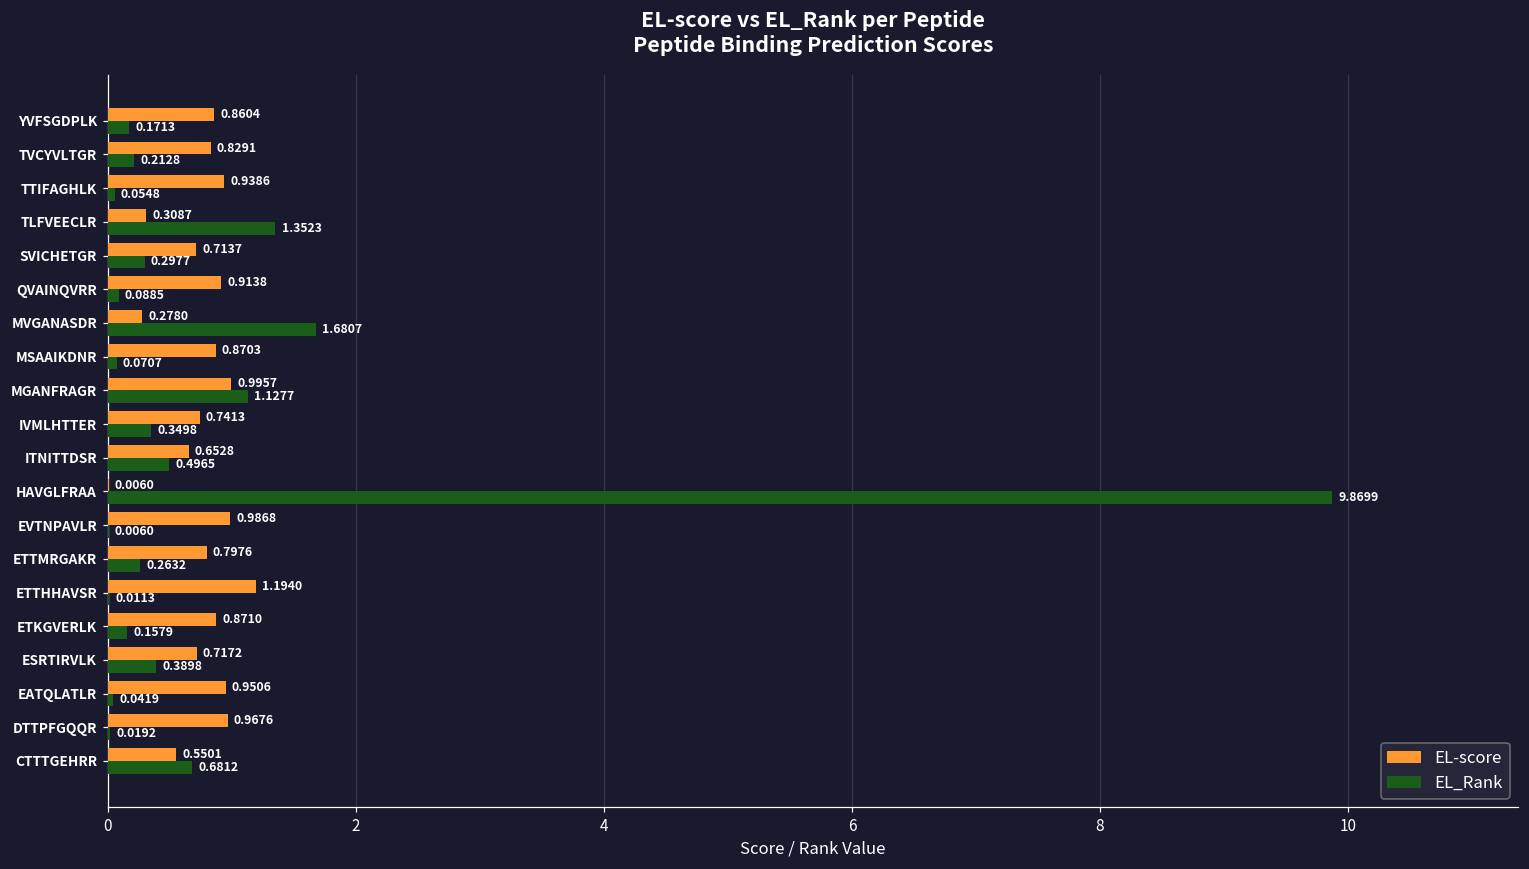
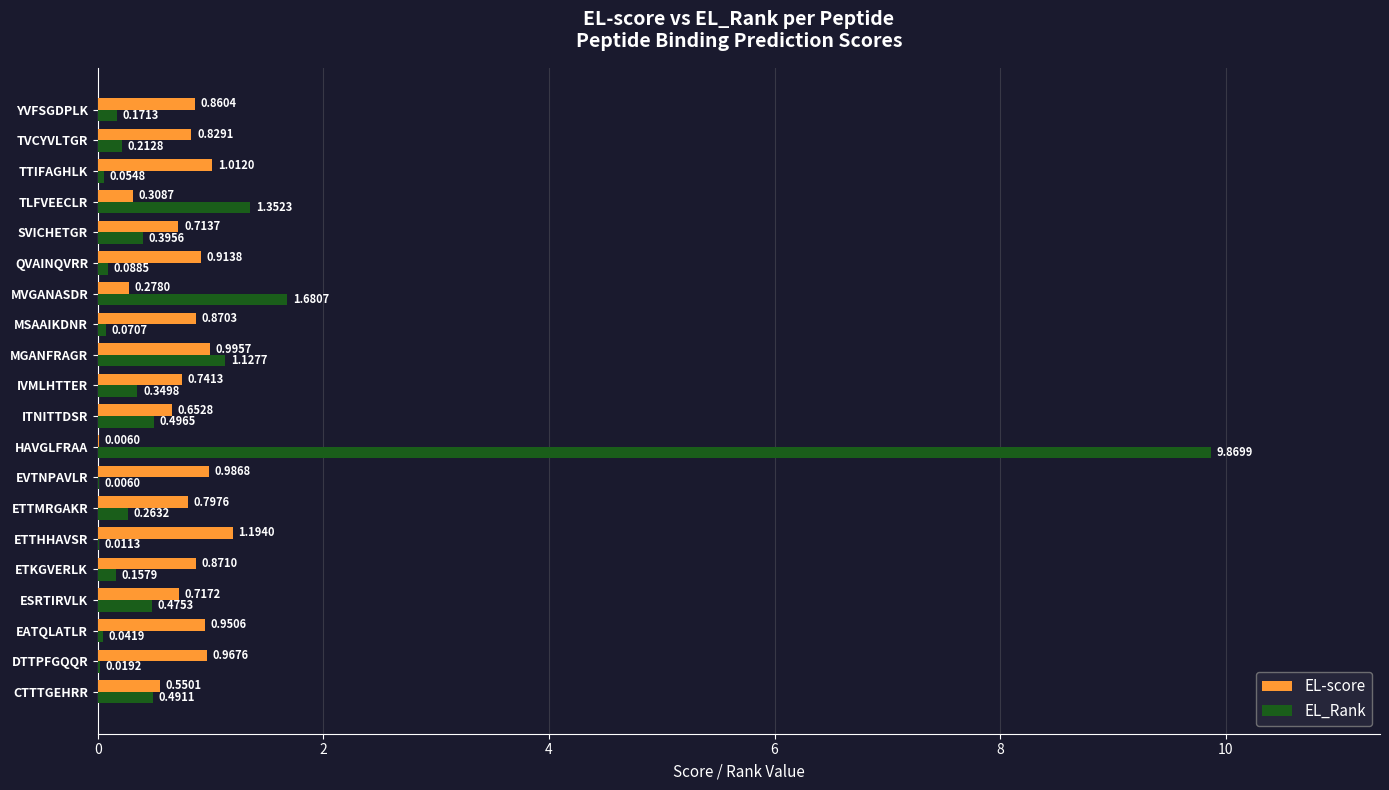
EL-score, TTIFAGHLK: 0.9386 -> 1.0120
EL_Rank, SVICHETGR: 0.2977 -> 0.3956
EL_Rank, ESRTIRVLK: 0.3898 -> 0.4753
EL_Rank, CTTTGEHRR: 0.6812 -> 0.4911
